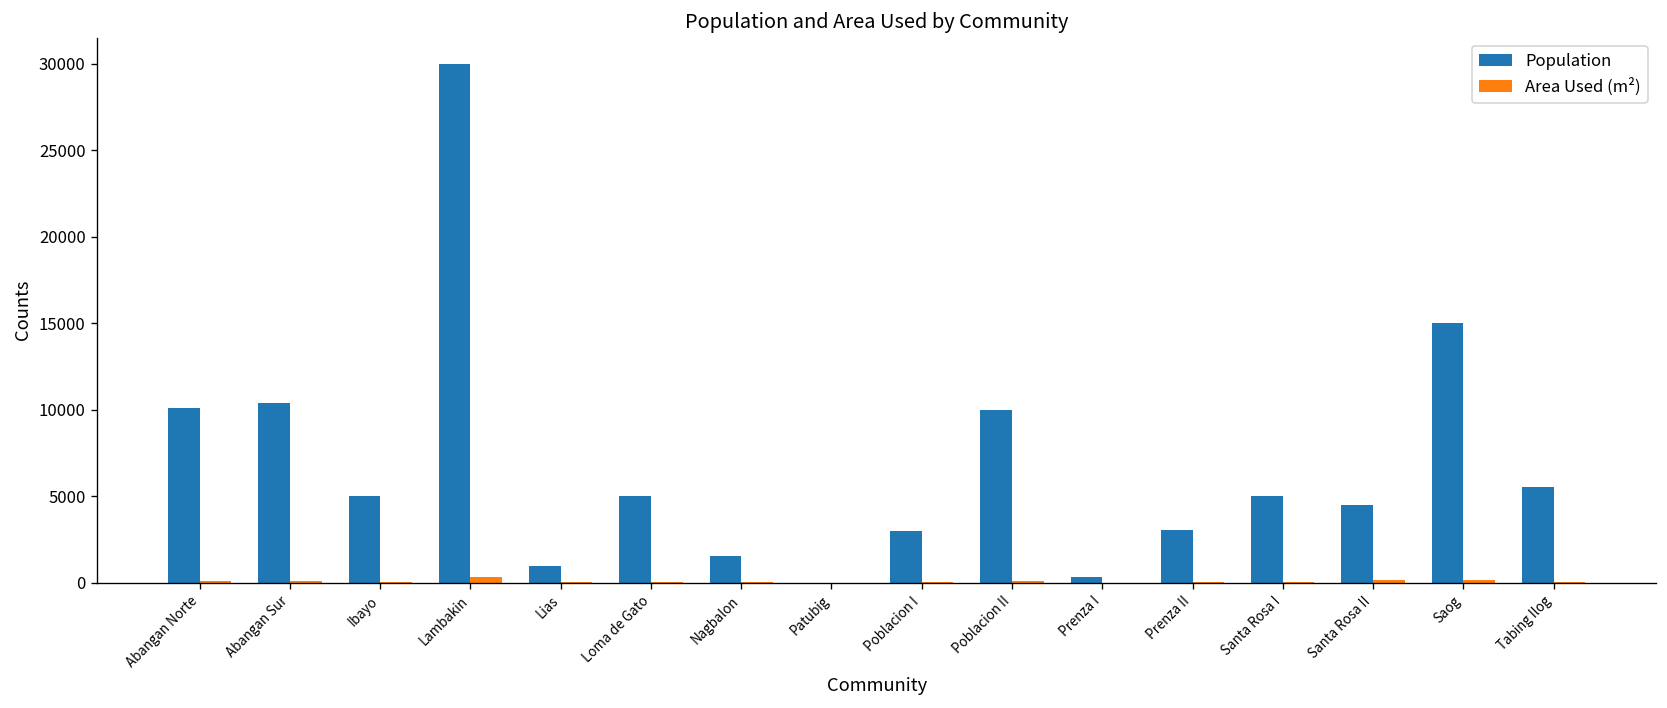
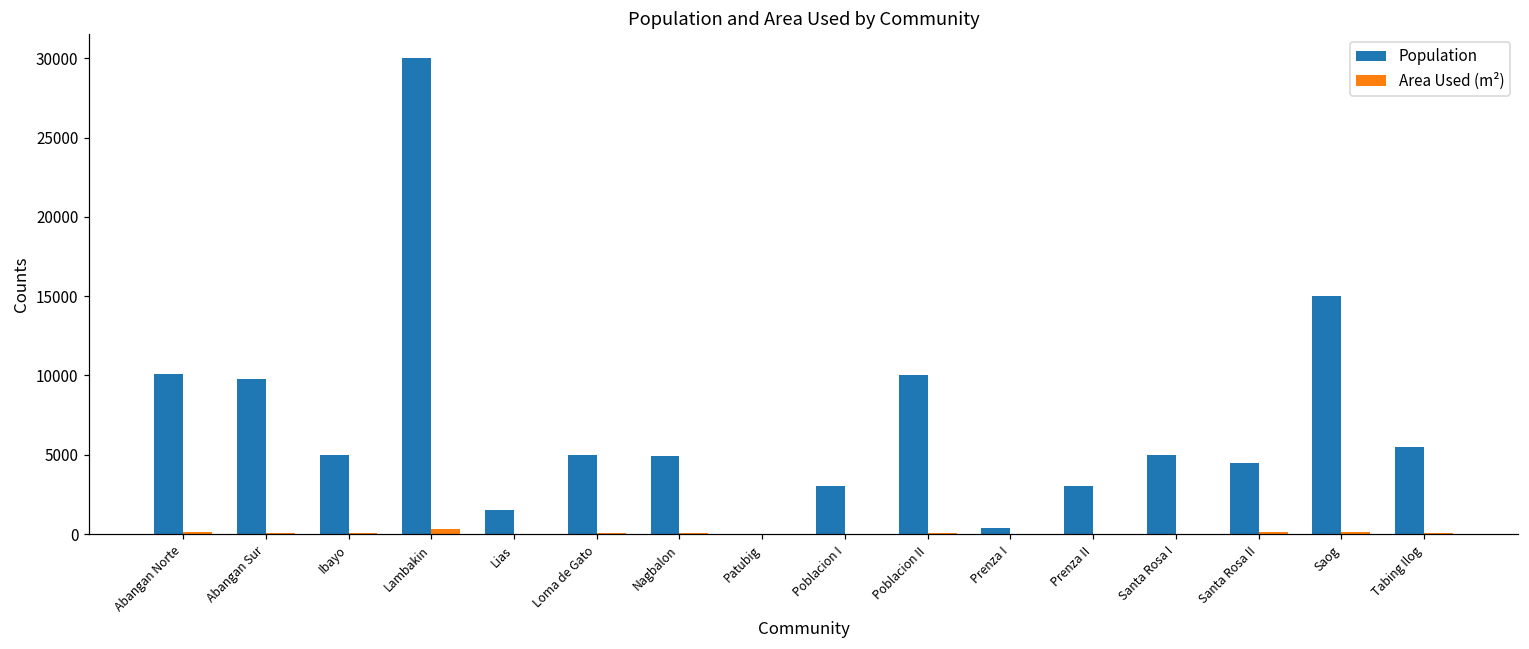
Population, Abangan Sur: 10400 -> 9800
Population, Lias: 1000 -> 1500
Population, Nagbalon: 1500 -> 4900
